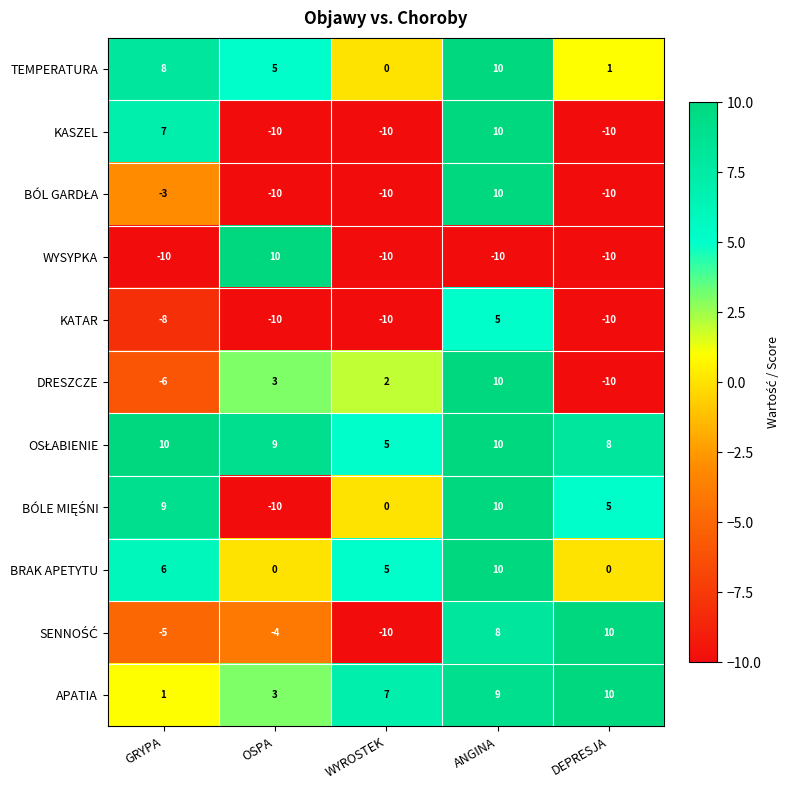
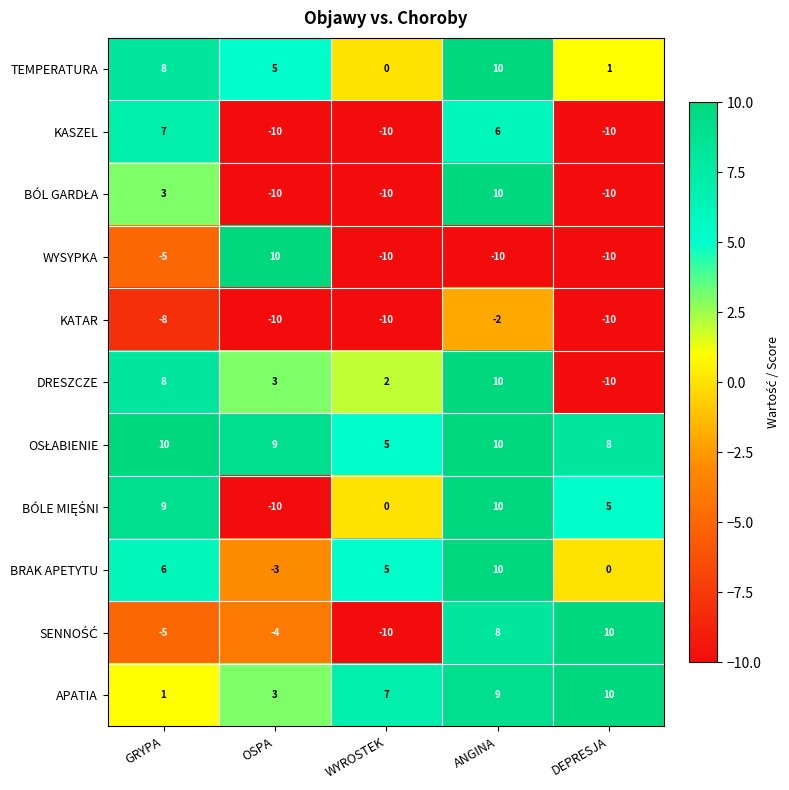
KASZEL, ANGINA: 10 -> 6
BÓL GARDŁA, GRYPA: -3 -> 3
WYSYPKA, GRYPA: -10 -> -5
KATAR, ANGINA: 5 -> -2
DRESZCZE, GRYPA: -6 -> 8
BRAK APETYTU, OSPA: 0 -> -3
